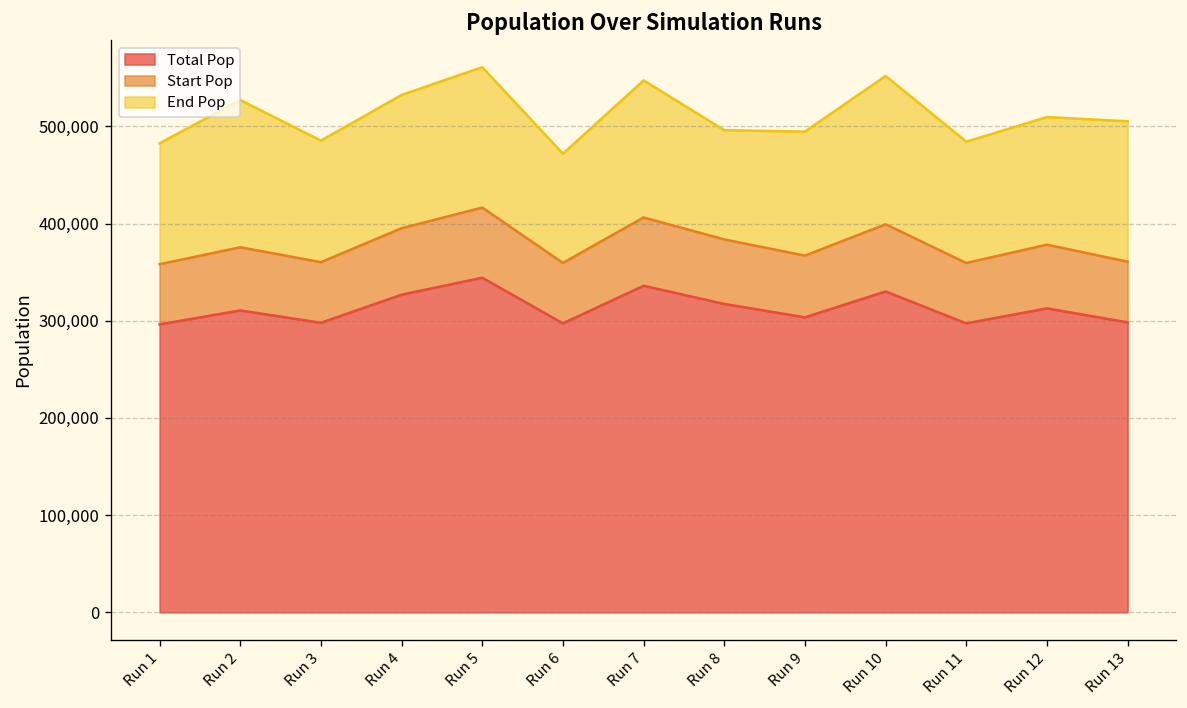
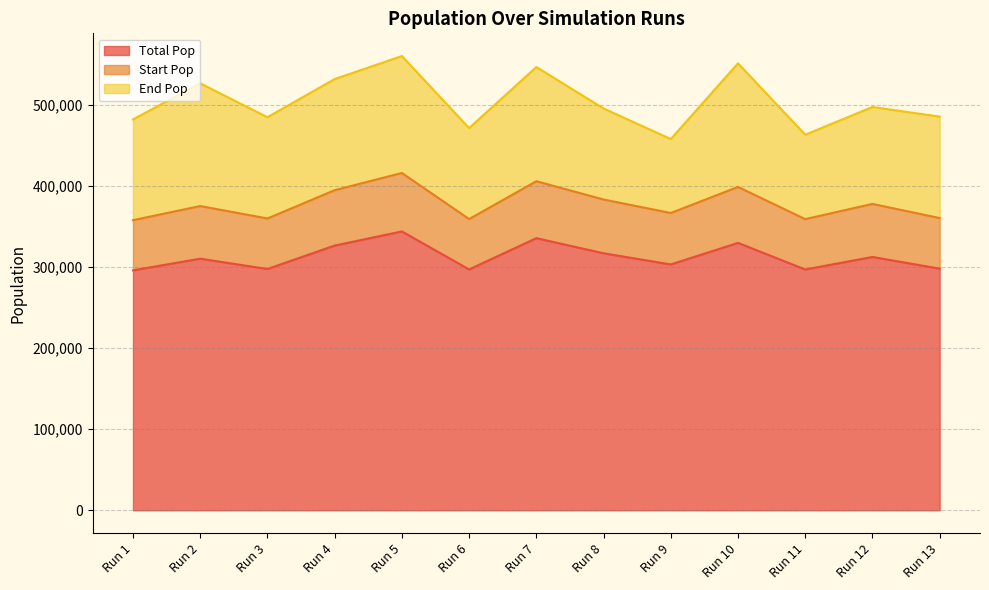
End Pop, Run 9: 130,000 -> 90,000
End Pop, Run 11: 120,000 -> 100,000
End Pop, Run 12: 130,000 -> 120,000
End Pop, Run 13: 140,000 -> 130,000
